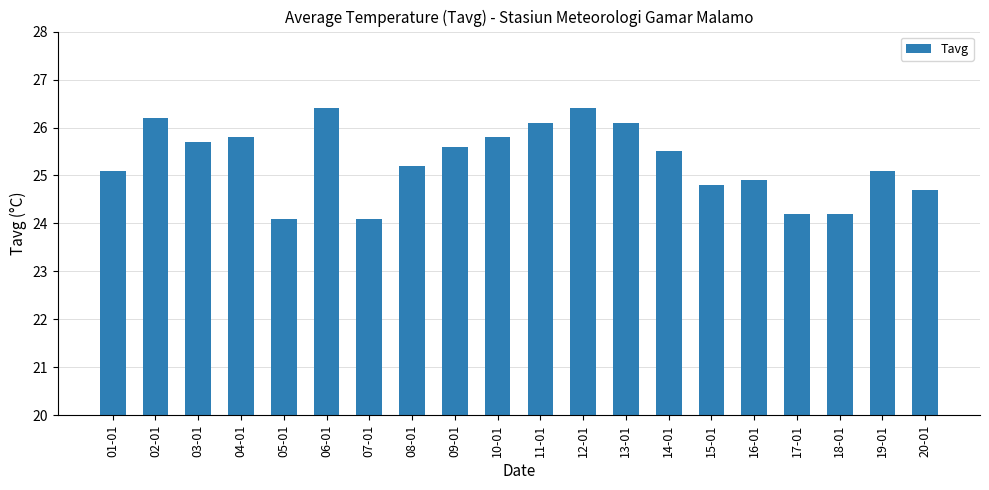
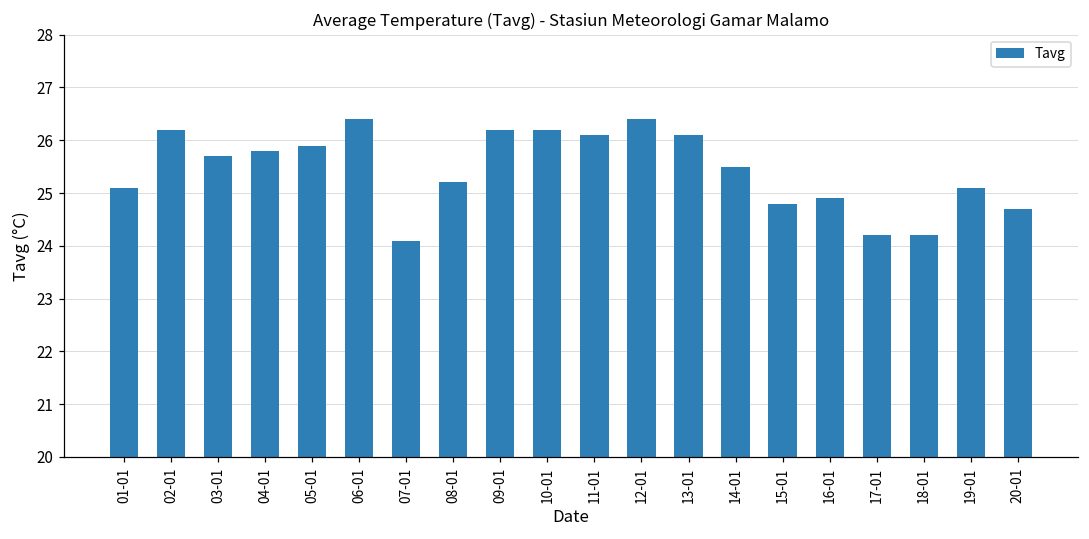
05-01: 24.1 -> 25.9
09-01: 25.6 -> 26.2
10-01: 25.8 -> 26.2
